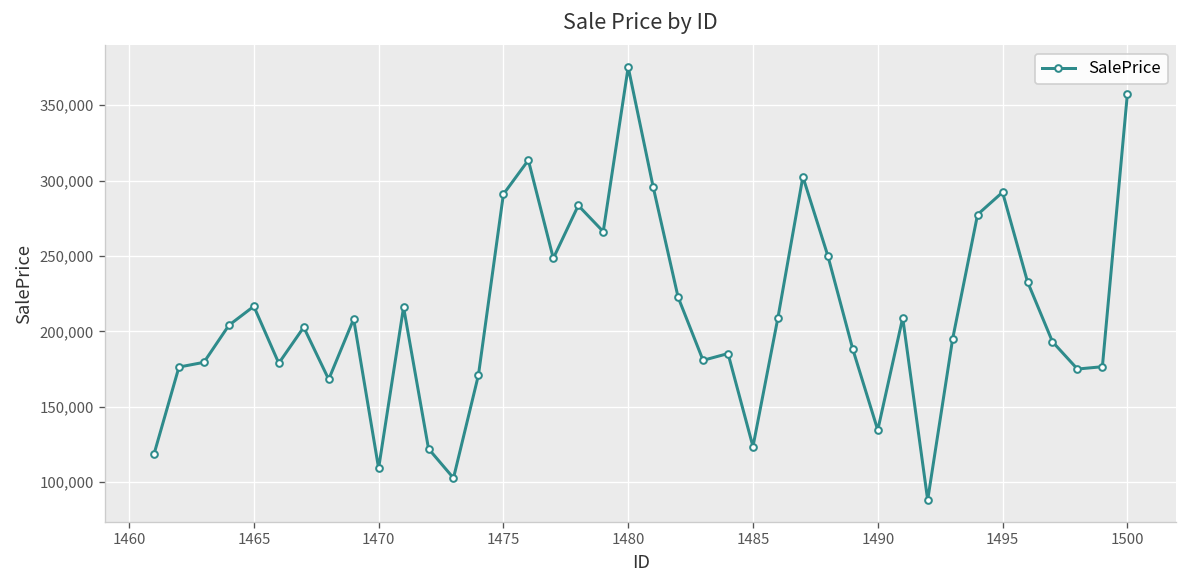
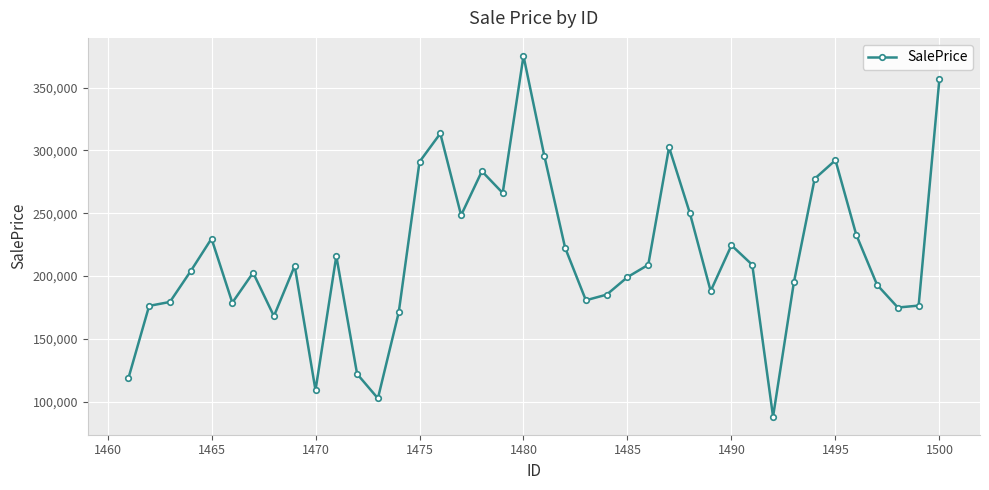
1465: 217,000 -> 230,000
1485: 124,000 -> 199,000
1490: 135,000 -> 225,000
